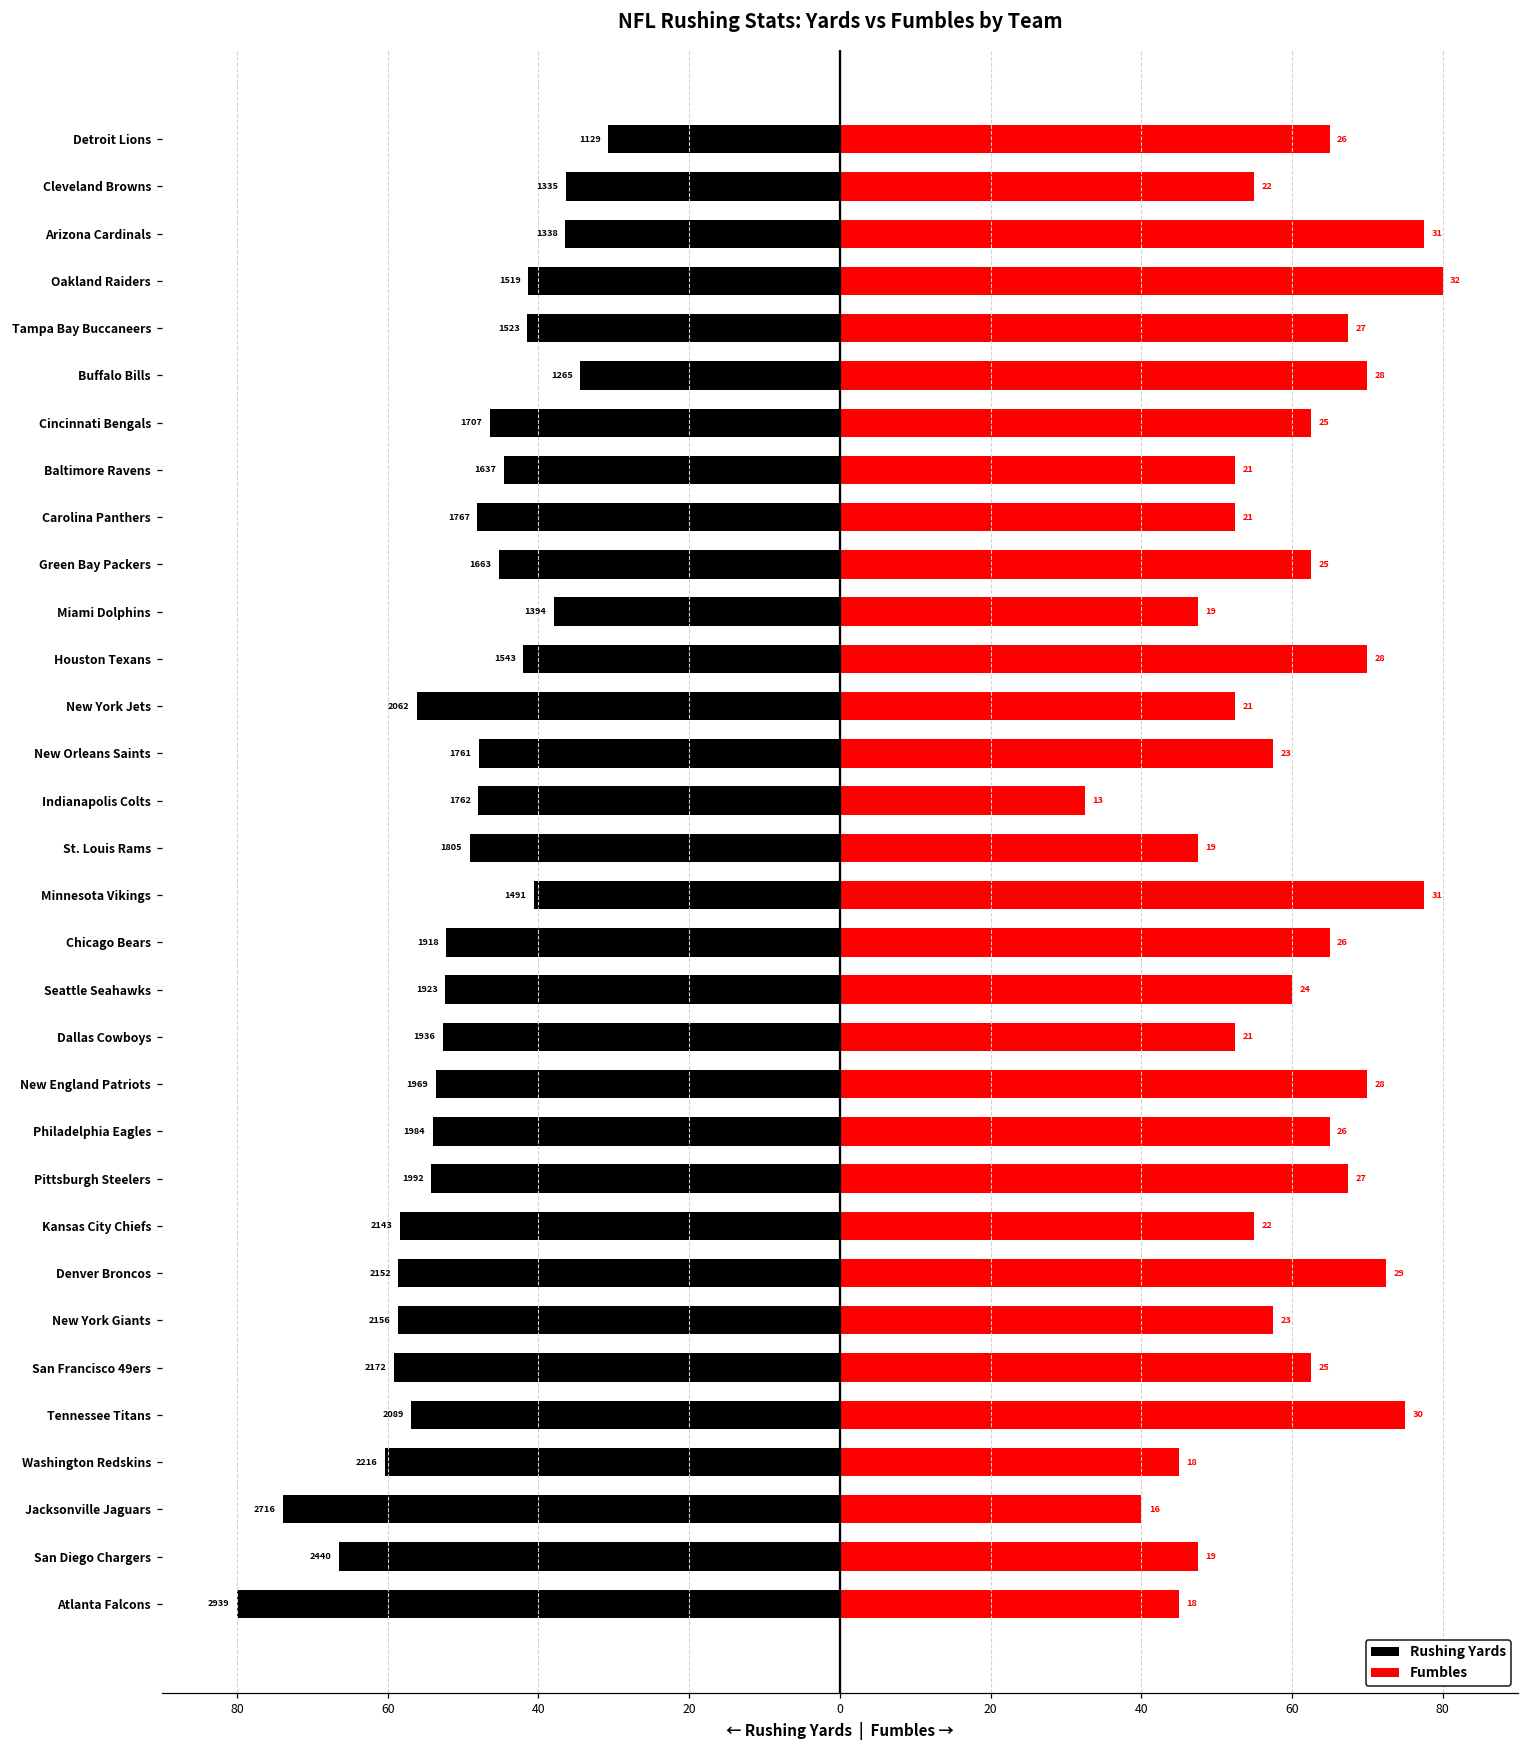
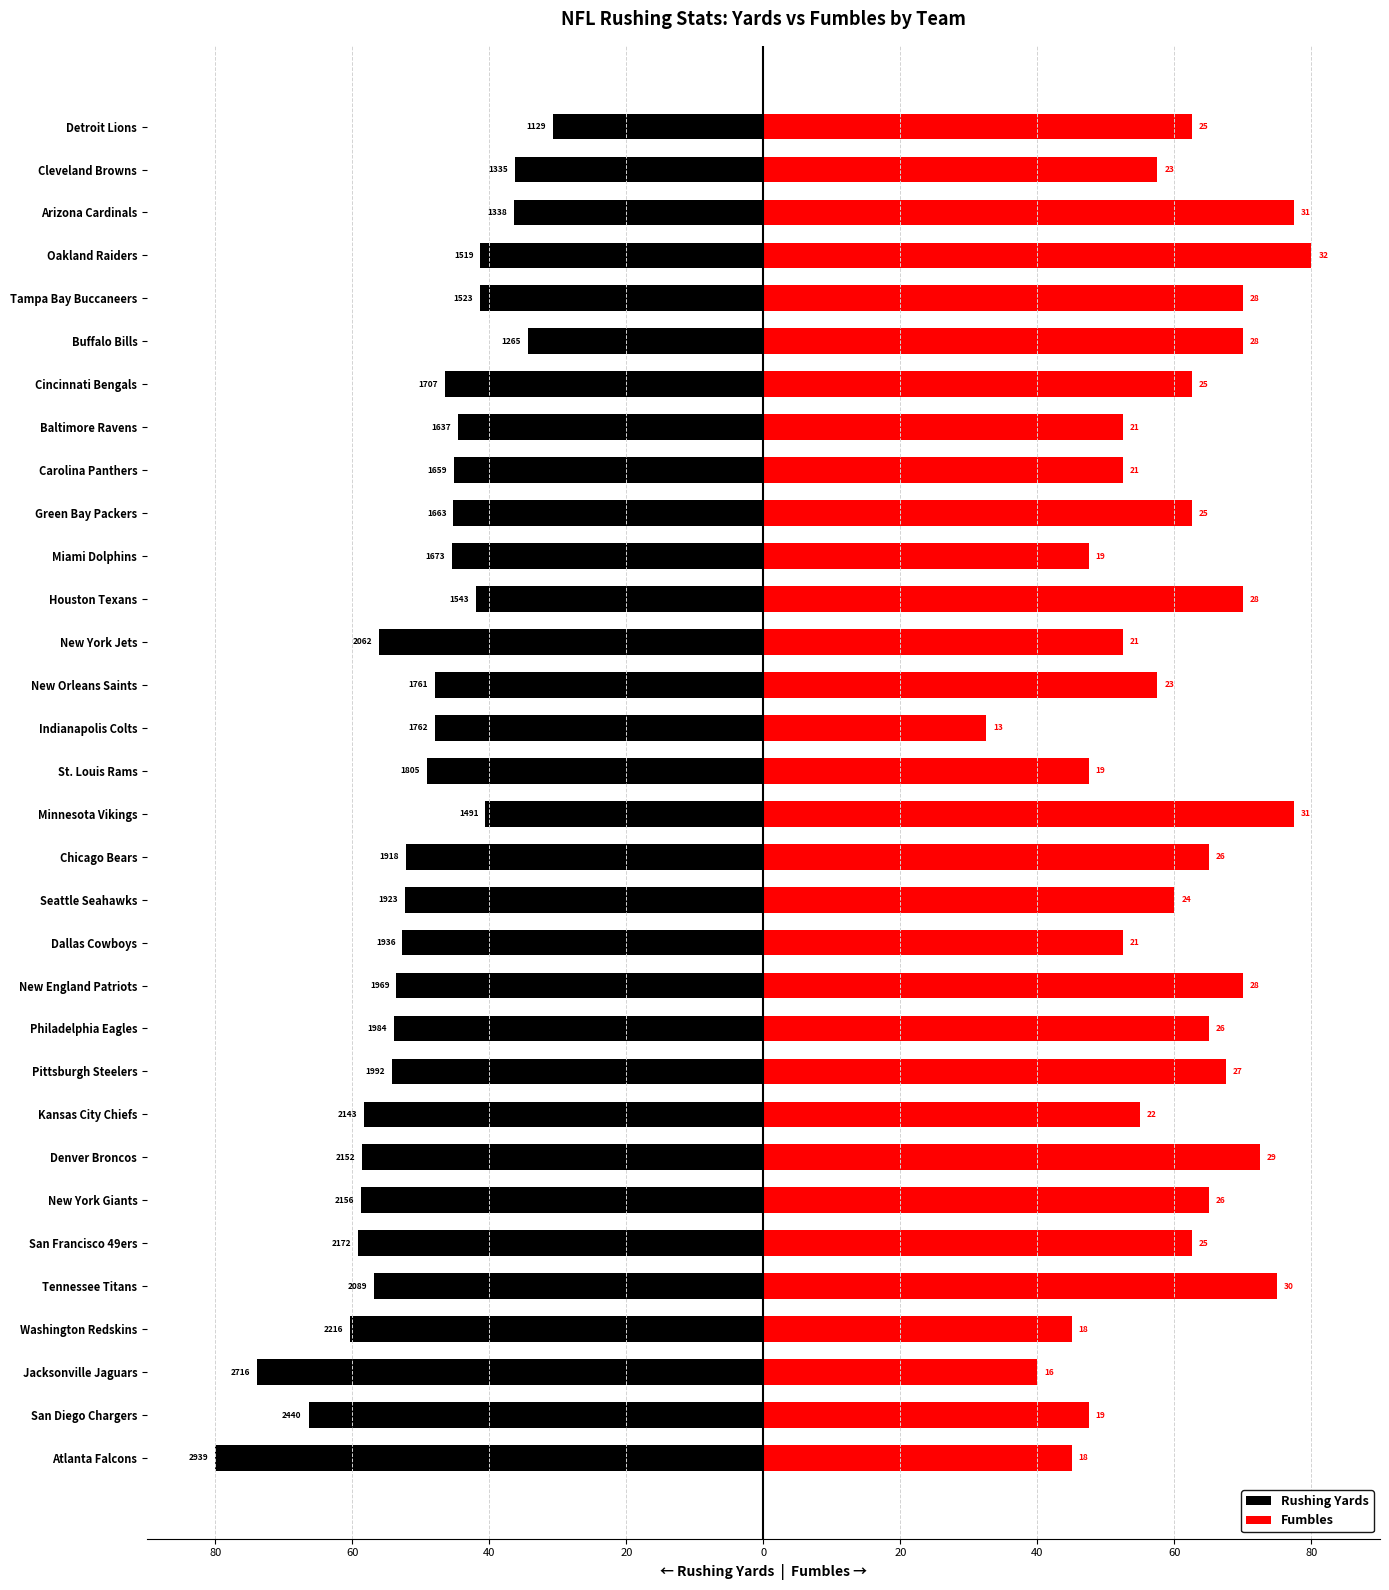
Fumbles, Detroit Lions: 26 -> 25
Fumbles, Cleveland Browns: 22 -> 23
Fumbles, Tampa Bay Buccaneers: 27 -> 28
Rushing Yards, Carolina Panthers: 1767 -> 1659
Rushing Yards, Miami Dolphins: 1394 -> 1673
Fumbles, New York Giants: 23 -> 26
